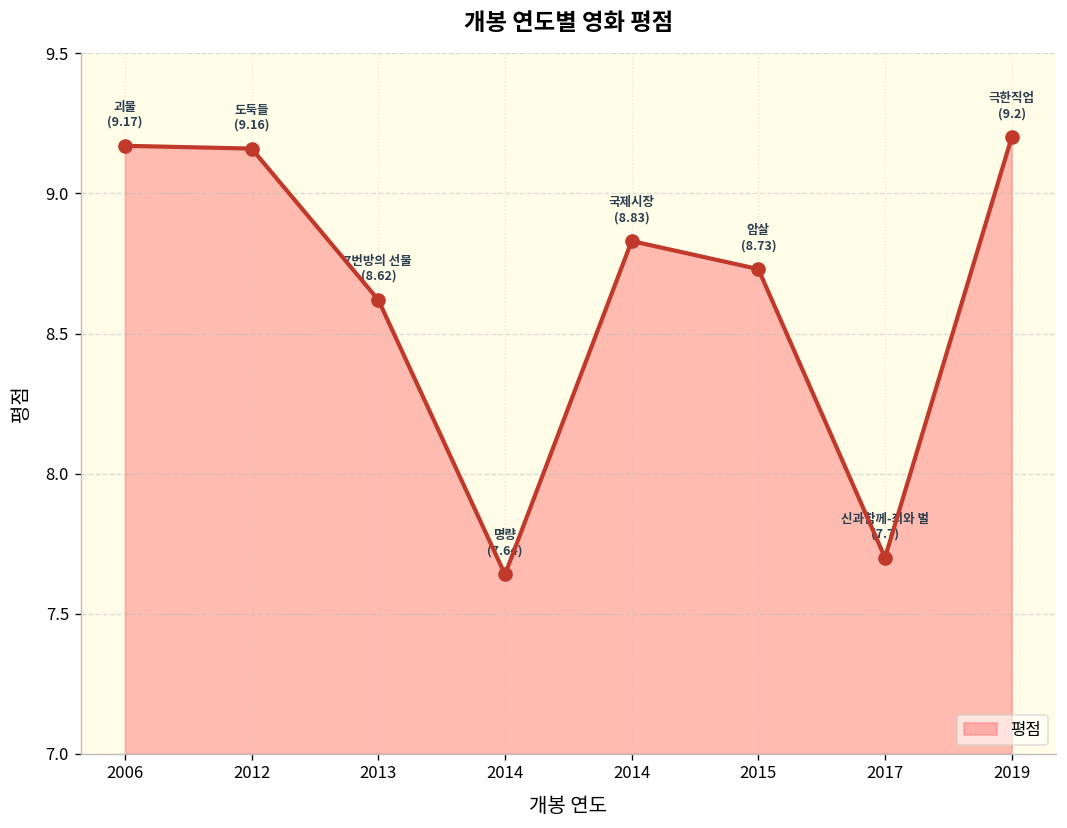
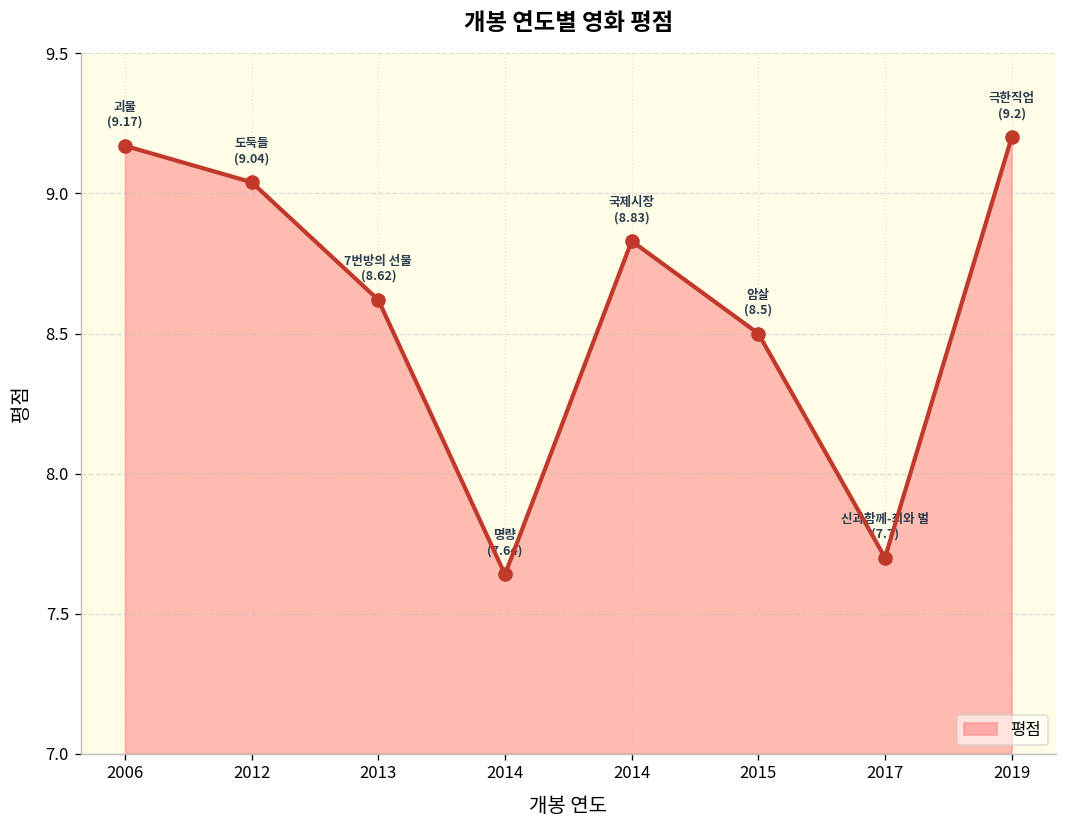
2012: (9.16) -> (9.04)
2015: (8.73) -> (8.5)
